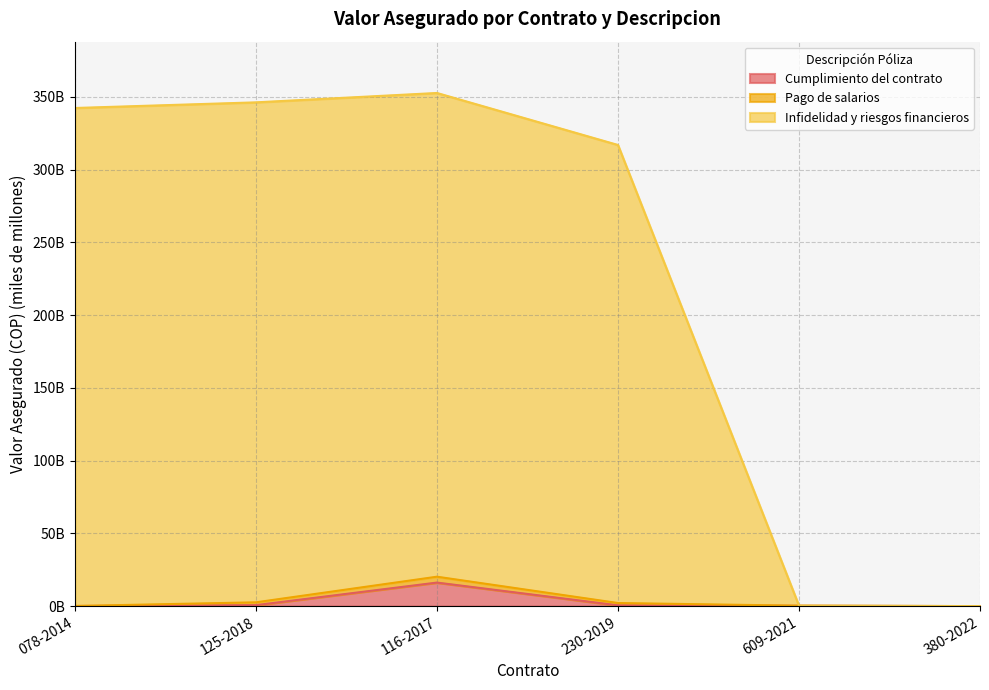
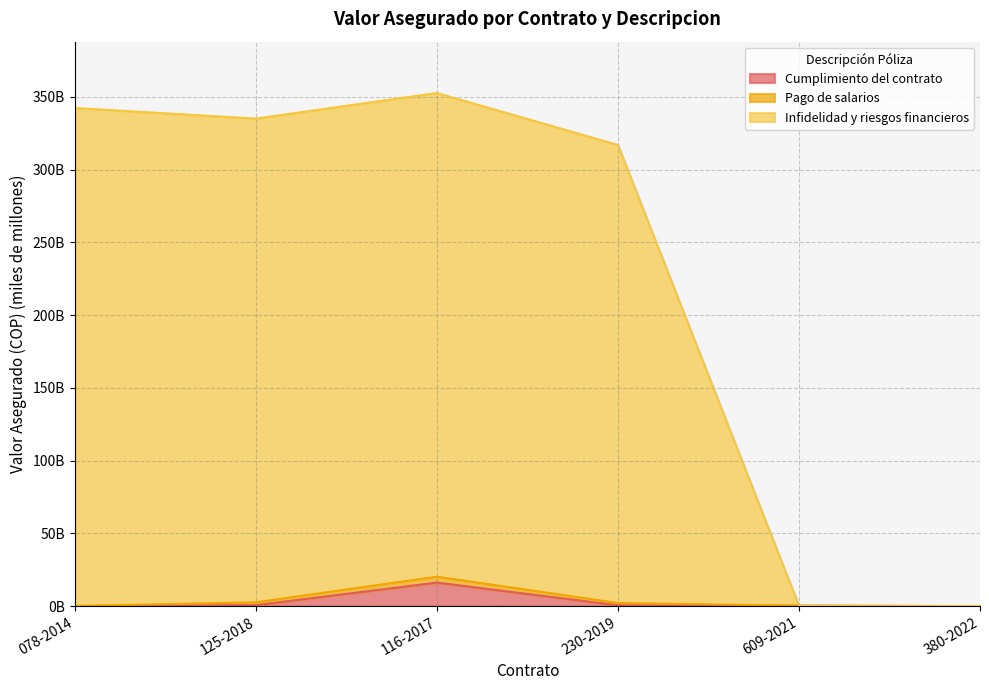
Infidelidad y riesgos financieros, 125-2018: 344000000000 -> 333000000000
